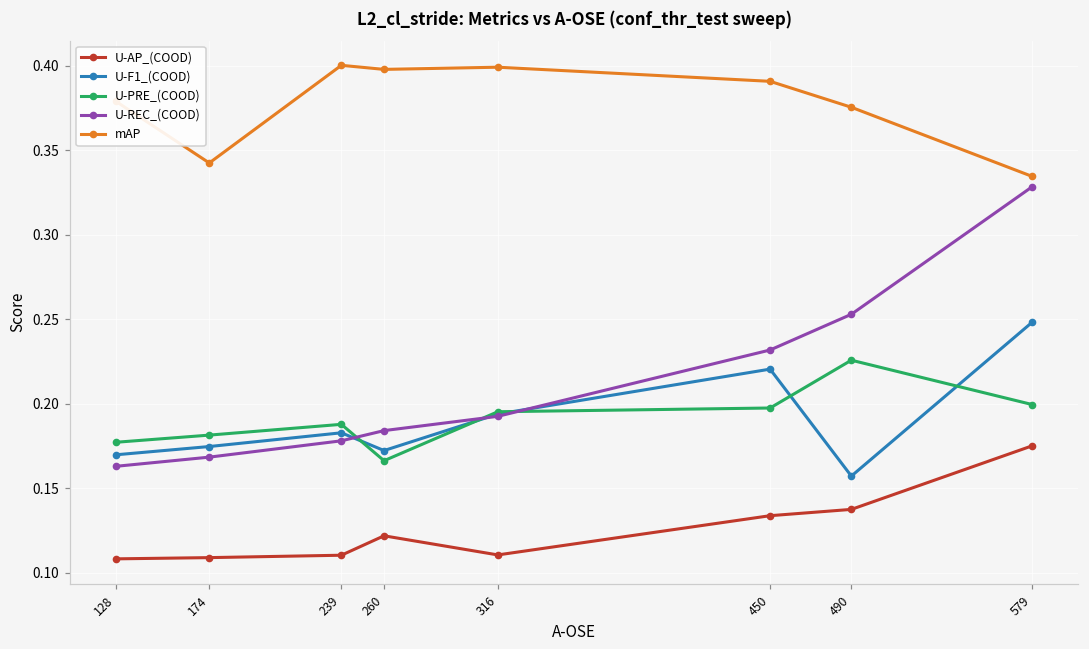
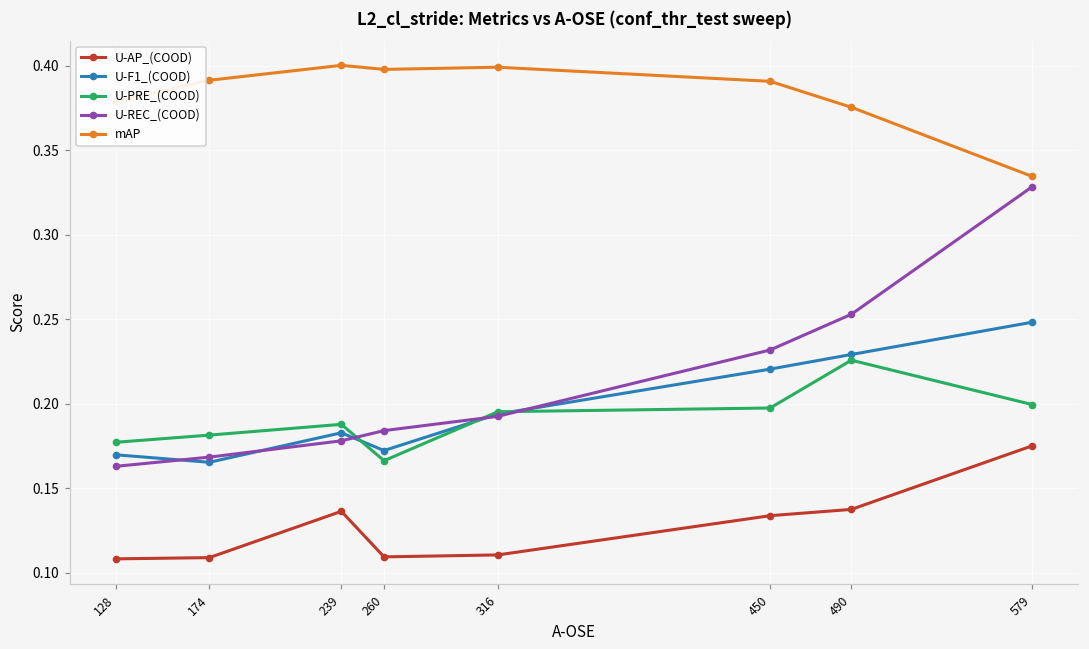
U-F1_(COOD), 174: 0.175 -> 0.165
mAP, 174: 0.342 -> 0.391
U-AP_(COOD), 239: 0.110 -> 0.136
U-AP_(COOD), 260: 0.122 -> 0.109
U-F1_(COOD), 490: 0.157 -> 0.229
